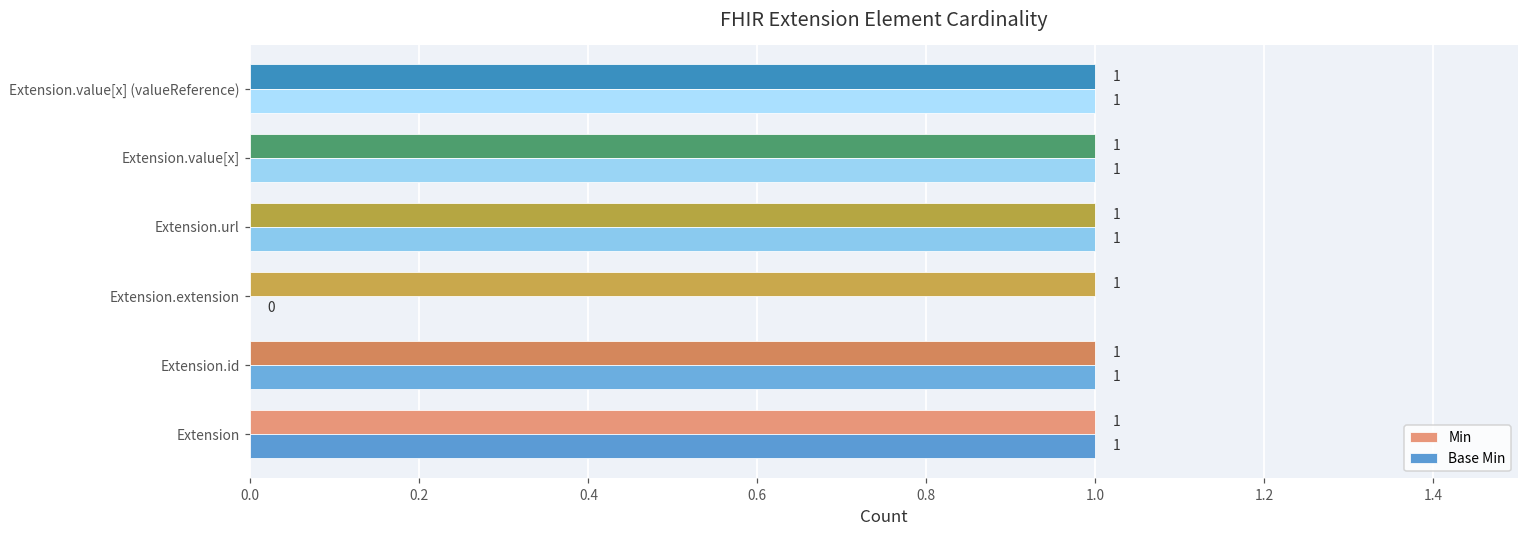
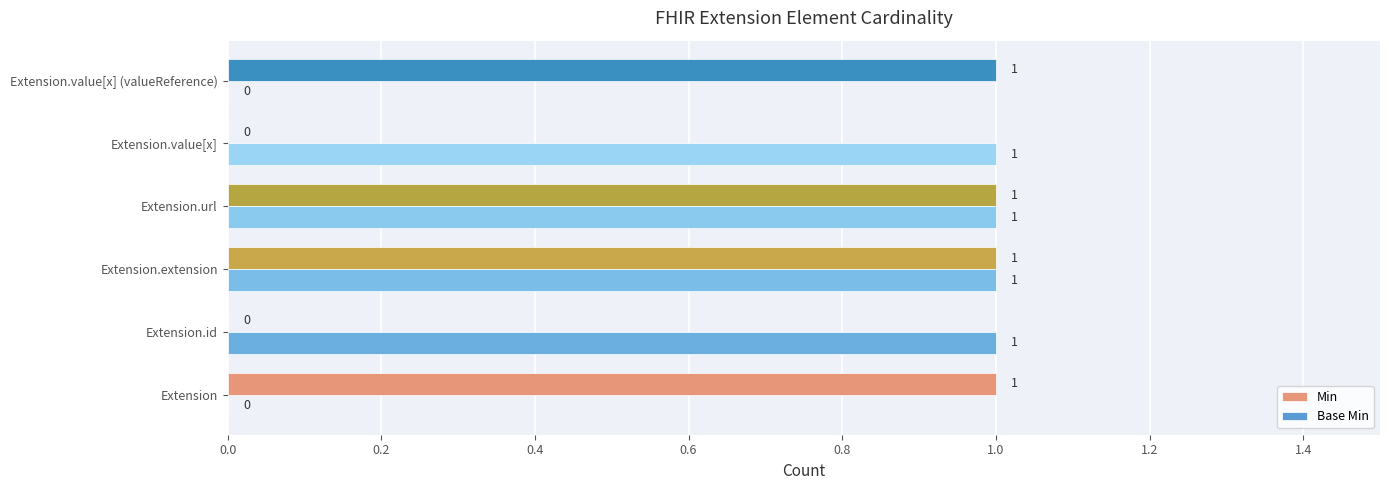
Base Min, Extension.value[x] (valueReference): 1 -> 0
Min, Extension.value[x]: 1 -> 0
Base Min, Extension.extension: 0 -> 1
Min, Extension.id: 1 -> 0
Base Min, Extension: 1 -> 0
